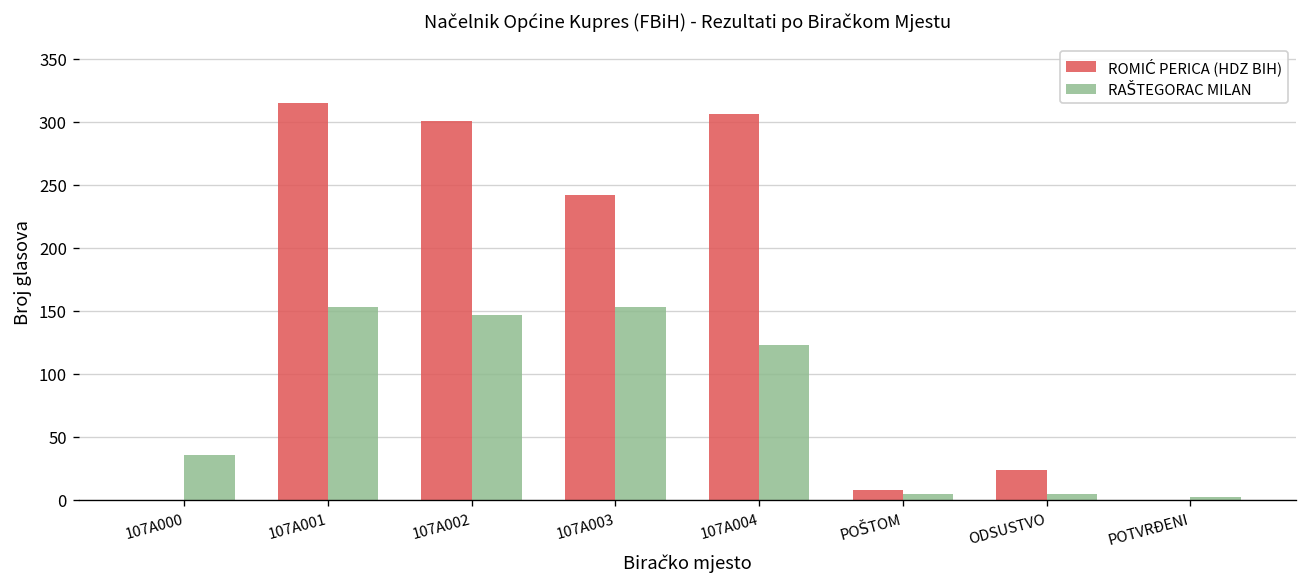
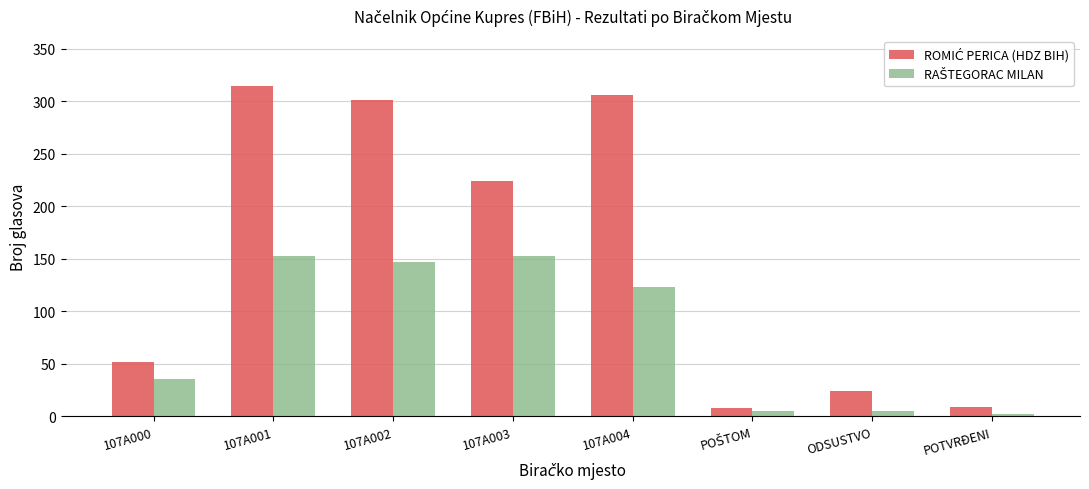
ROMIĆ PERICA (HDZ BIH), 107A000: 0 -> 52
ROMIĆ PERICA (HDZ BIH), 107A003: 242 -> 224
ROMIĆ PERICA (HDZ BIH), POTVRĐENI: 0 -> 9
